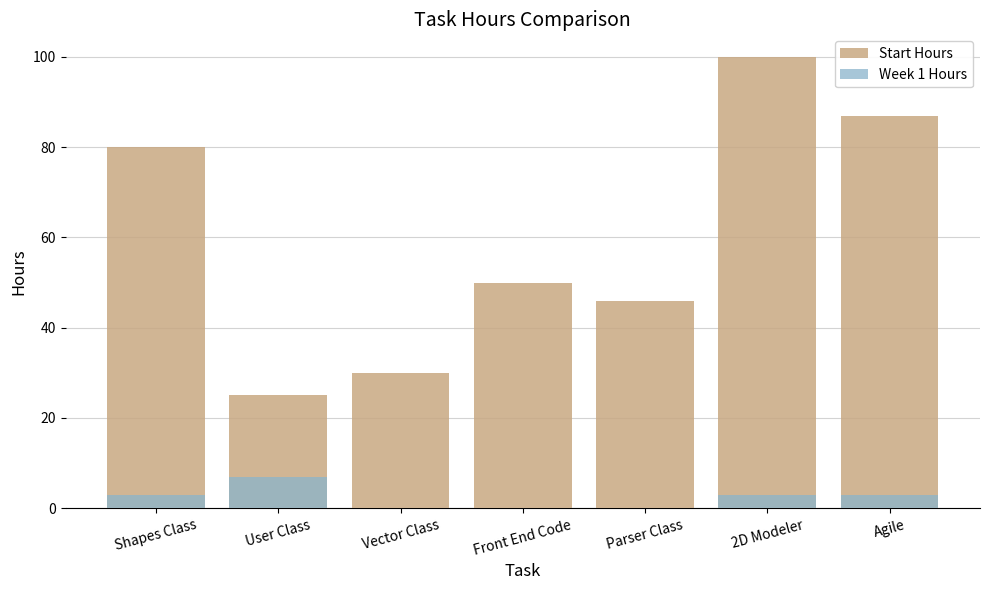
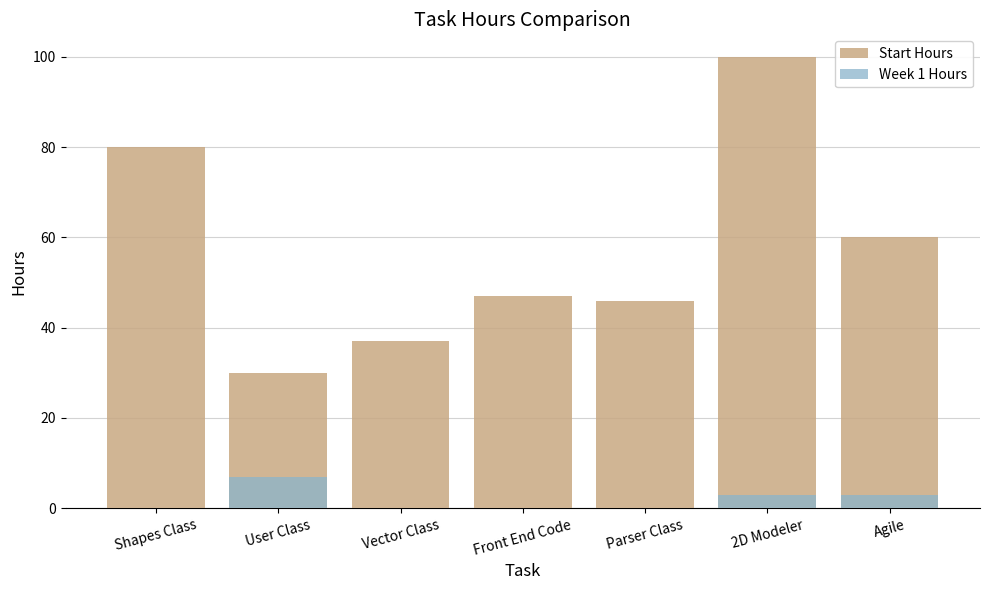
Week 1 Hours, Shapes Class: 3 -> 0
Start Hours, User Class: 25 -> 30
Start Hours, Vector Class: 30 -> 37
Start Hours, Front End Code: 50 -> 47
Start Hours, Agile: 87 -> 60
